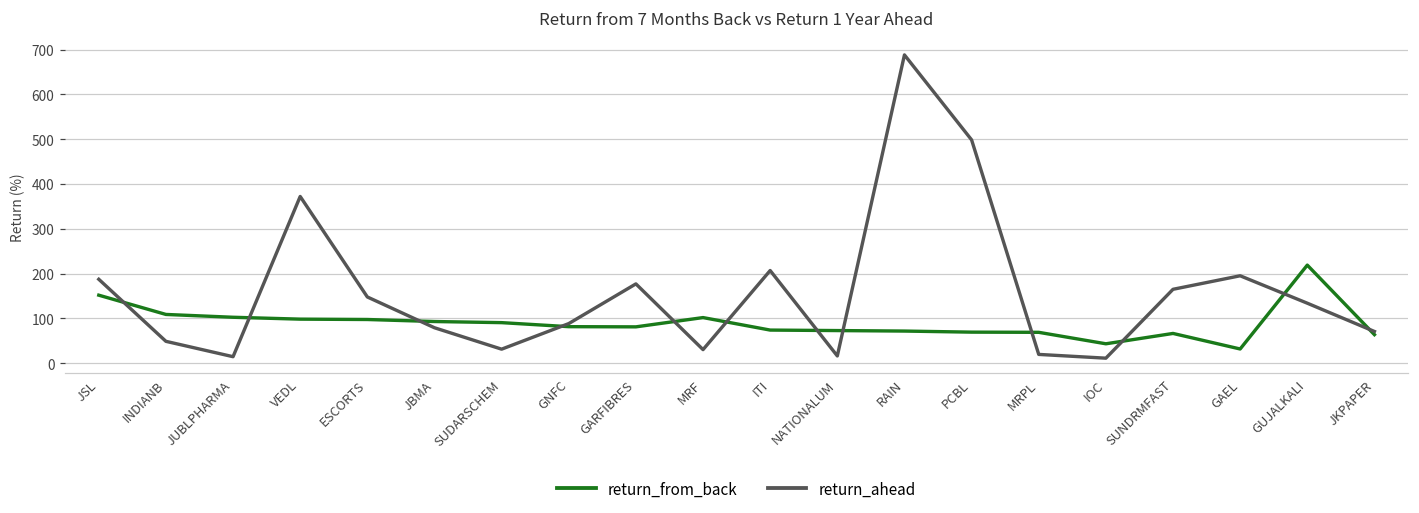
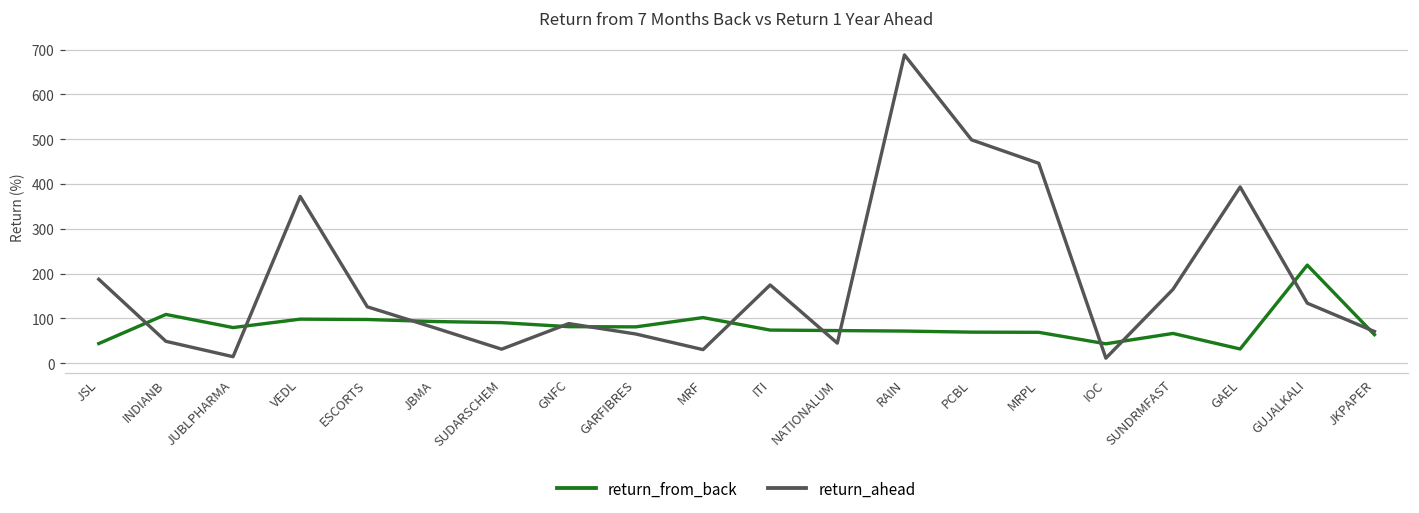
return_from_back, JSL: 150 -> 40
return_from_back, JUBLPHARMA: 100 -> 80
return_ahead, ESCORTS: 150 -> 130
return_ahead, GARFIBRES: 180 -> 70
return_ahead, ITI: 210 -> 170
return_ahead, NATIONALUM: 20 -> 50
return_ahead, MRPL: 20 -> 450
return_ahead, GAEL: 200 -> 390
